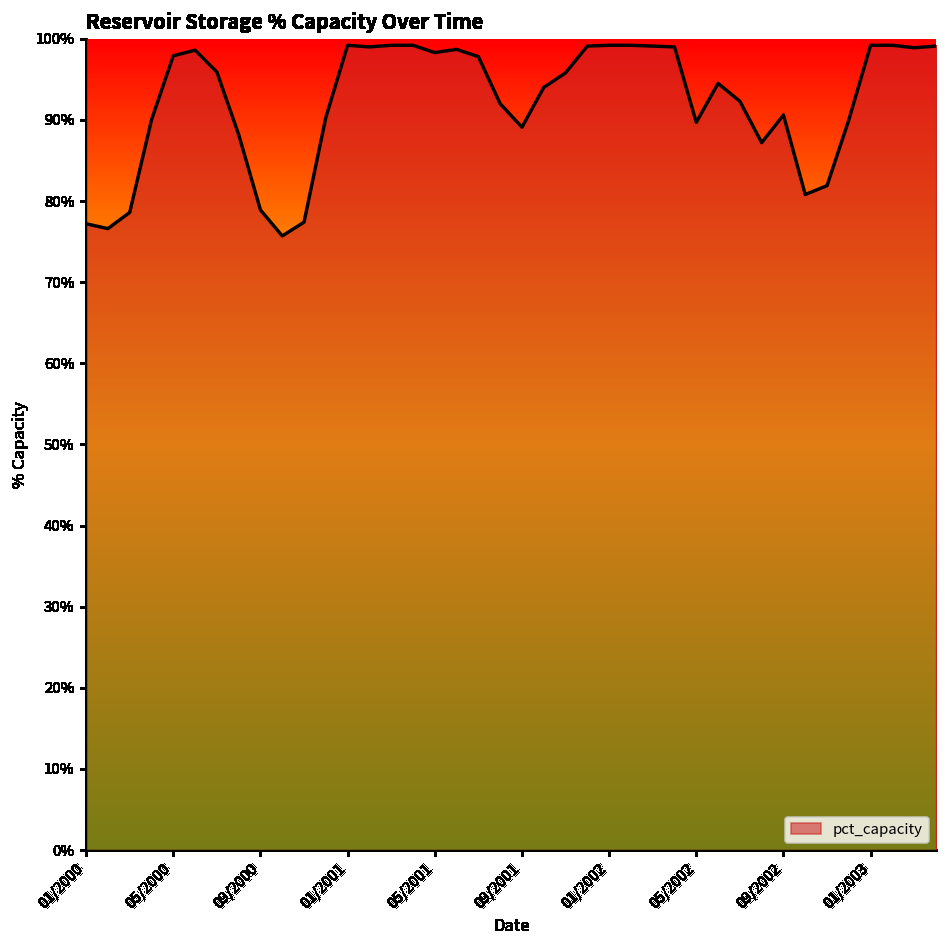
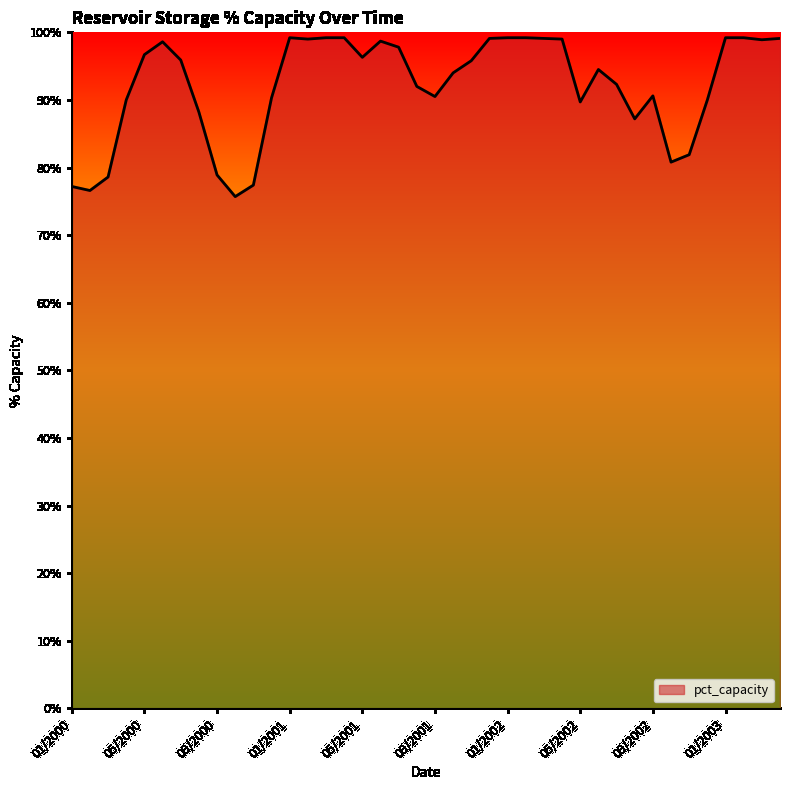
05/2000: 98% -> 97%
05/2001: 98% -> 96%
09/2001: 89% -> 91%
